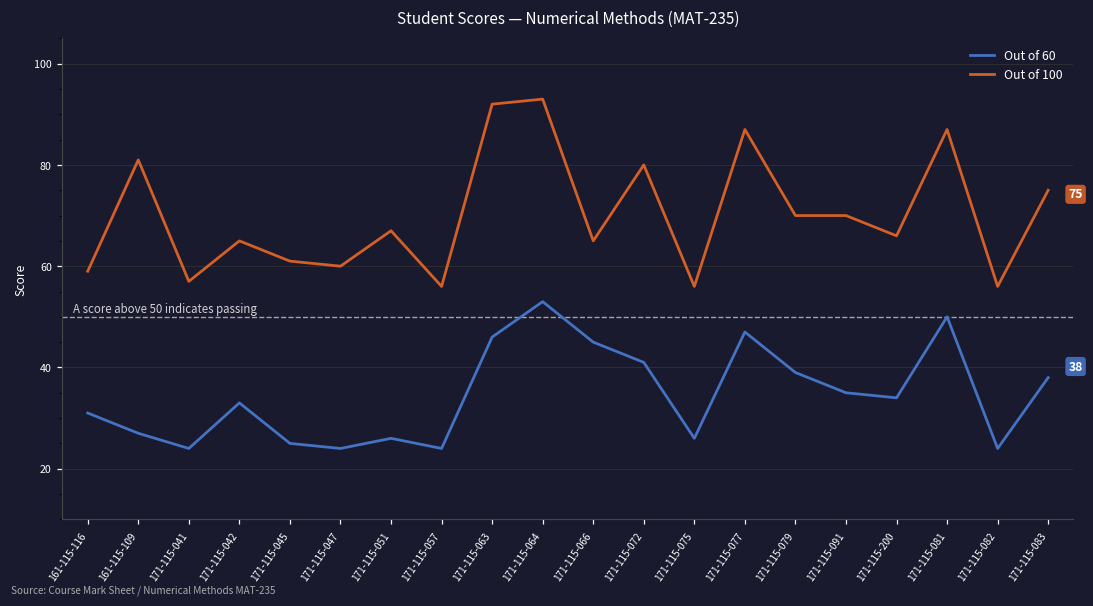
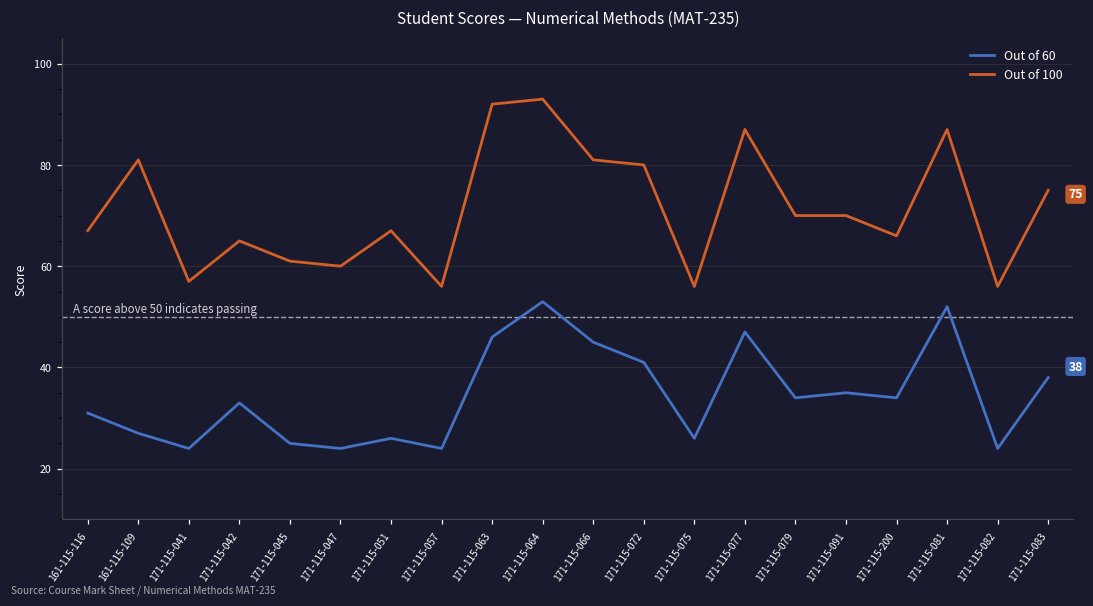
Out of 100, 161-115-116: 59 -> 67
Out of 100, 171-115-066: 65 -> 81
Out of 60, 171-115-079: 39 -> 34
Out of 60, 171-115-081: 50 -> 52
